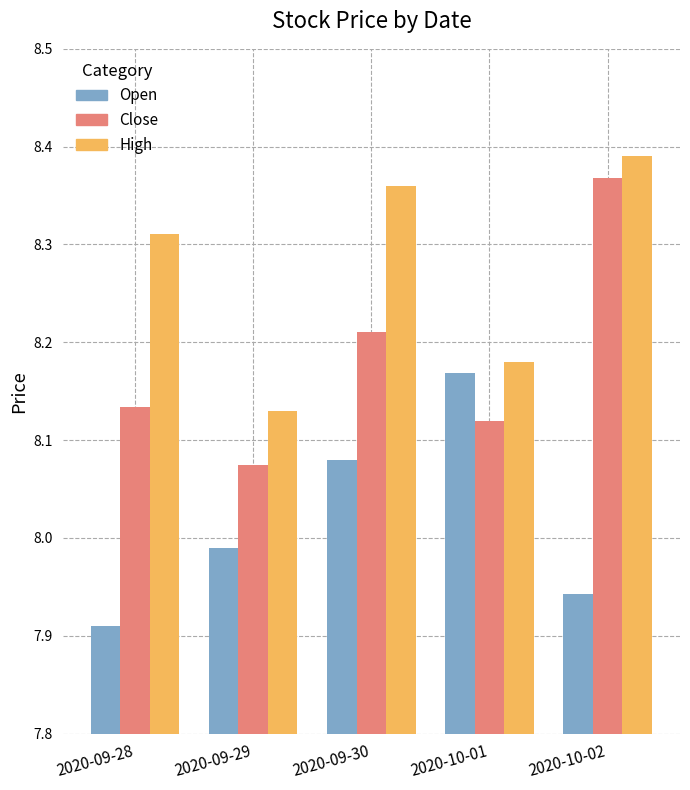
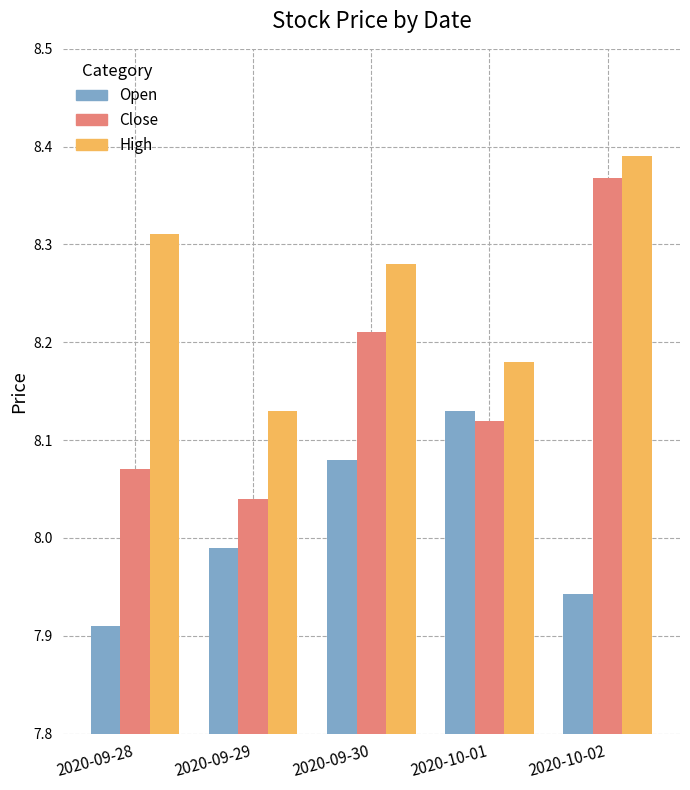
Close, 2020-09-28: 8.13 -> 8.07
Close, 2020-09-29: 8.07 -> 8.04
High, 2020-09-30: 8.36 -> 8.28
Open, 2020-10-01: 8.17 -> 8.13
